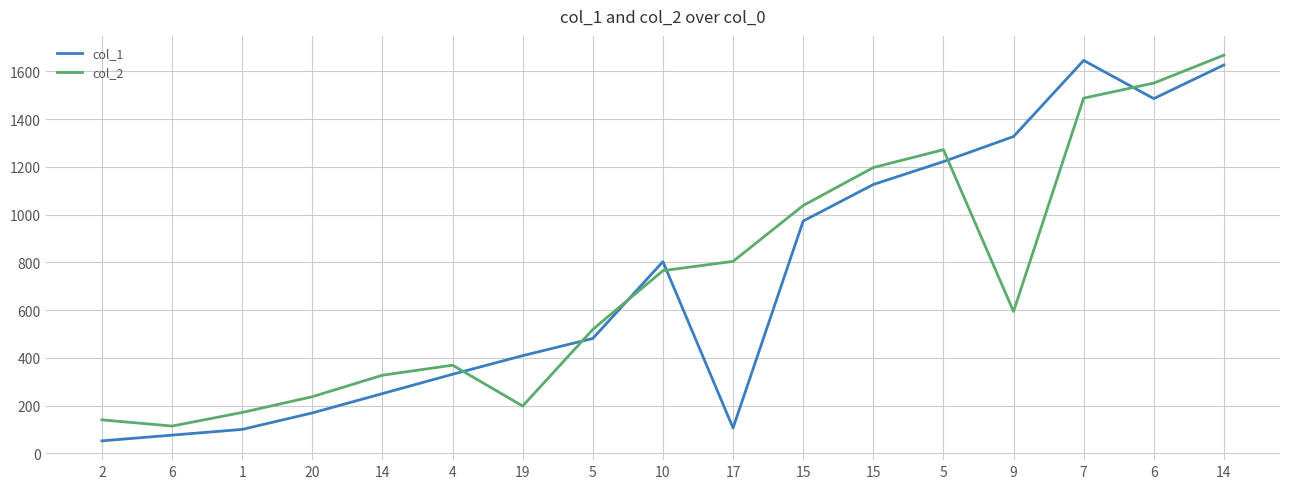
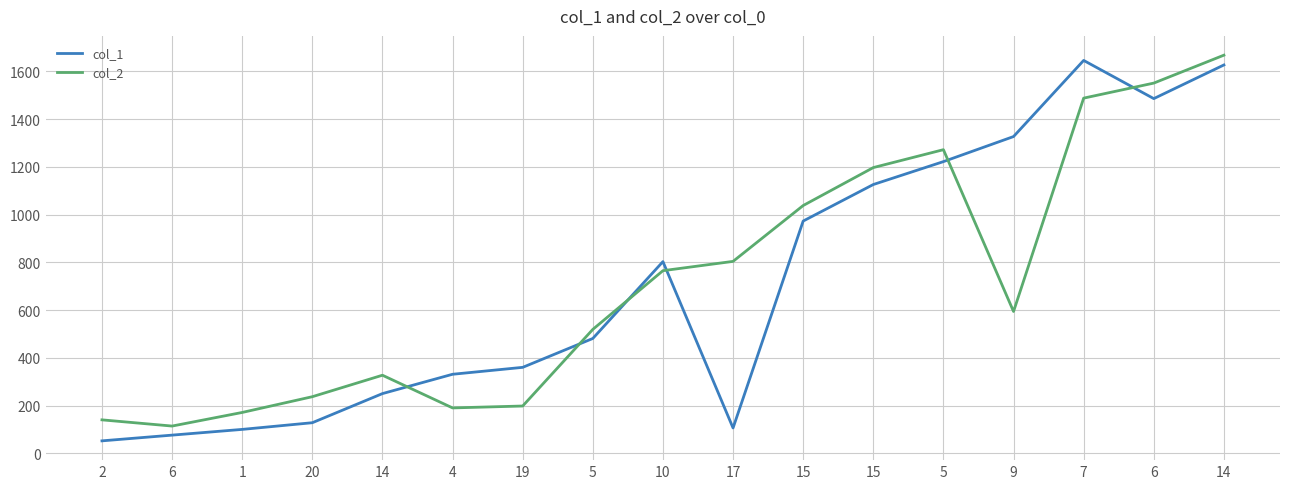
col_1, 20: 170 -> 130
col_2, 4: 370 -> 190
col_1, 19: 410 -> 360
